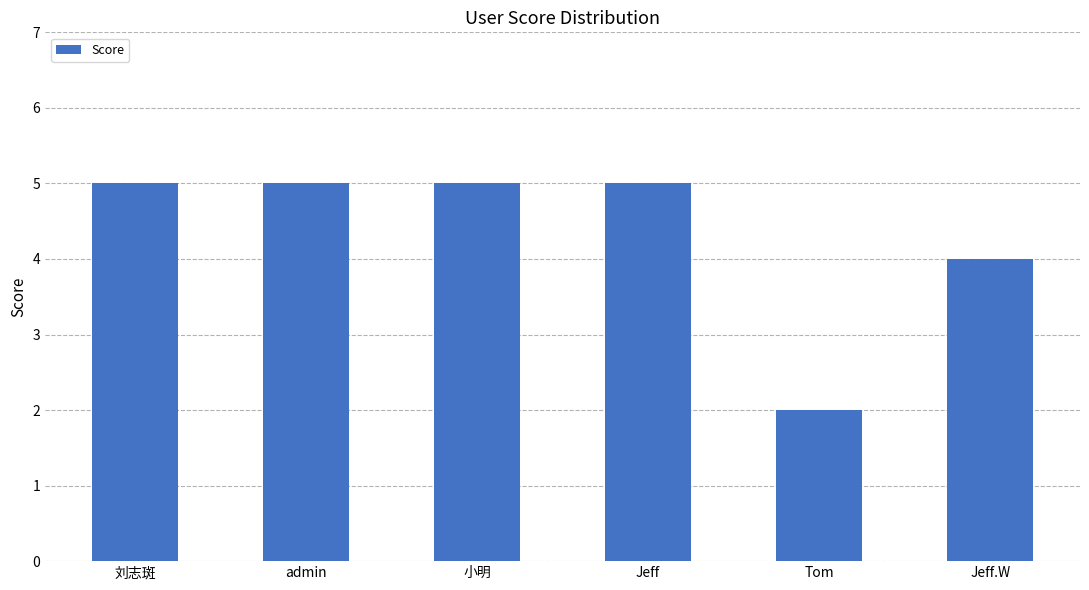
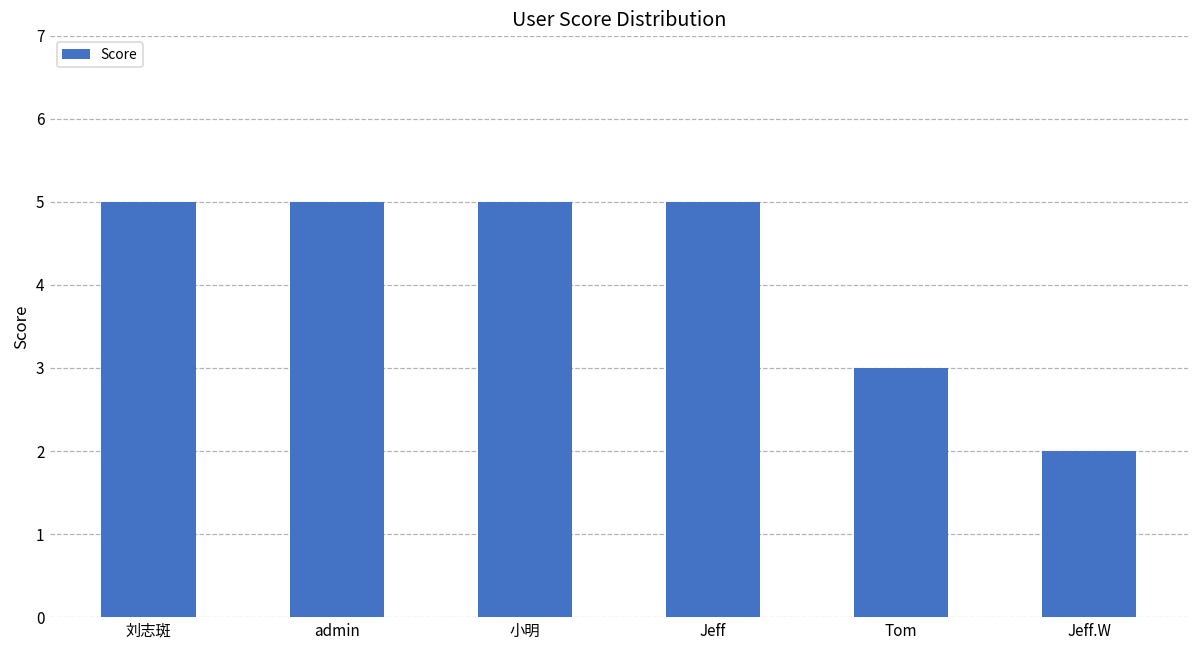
Tom: 2 -> 3
Jeff.W: 4 -> 2
